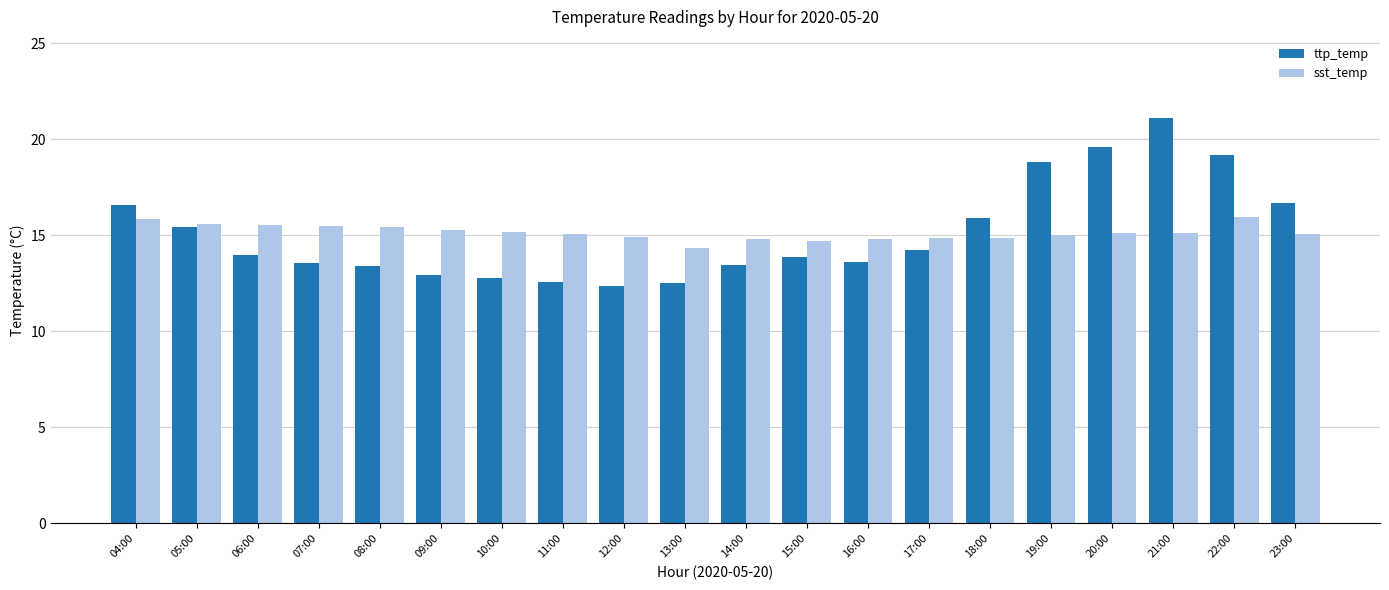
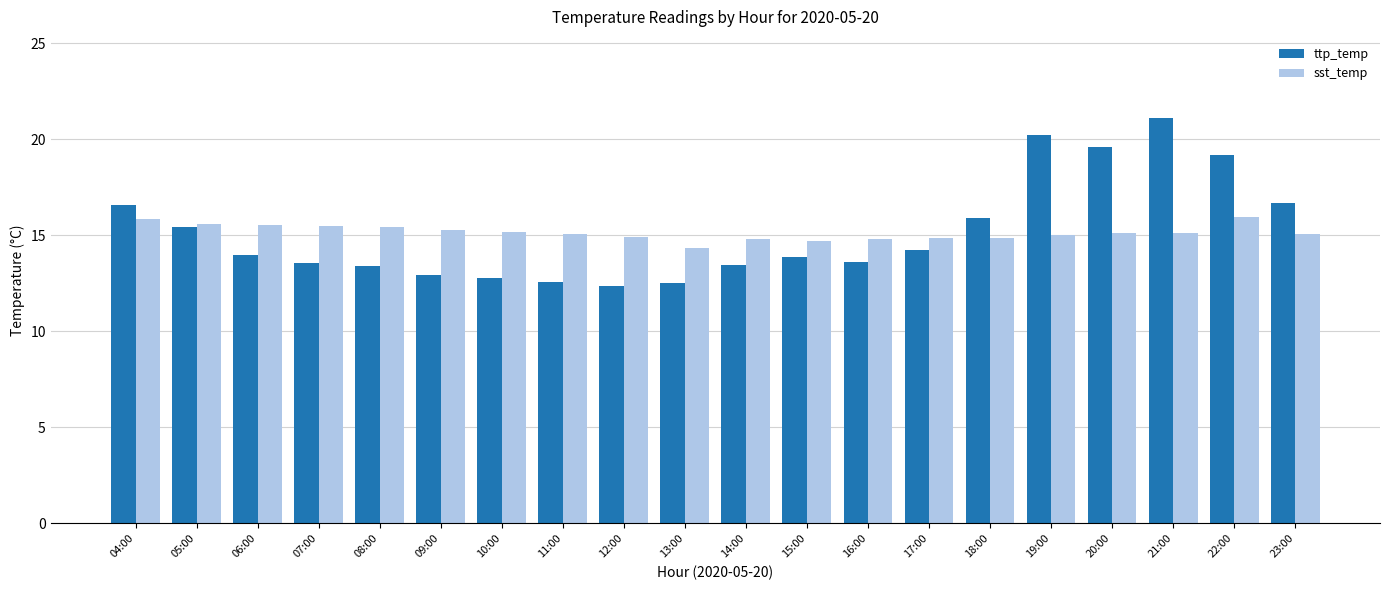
ttp_temp, 19:00: 18.8 -> 20.2
